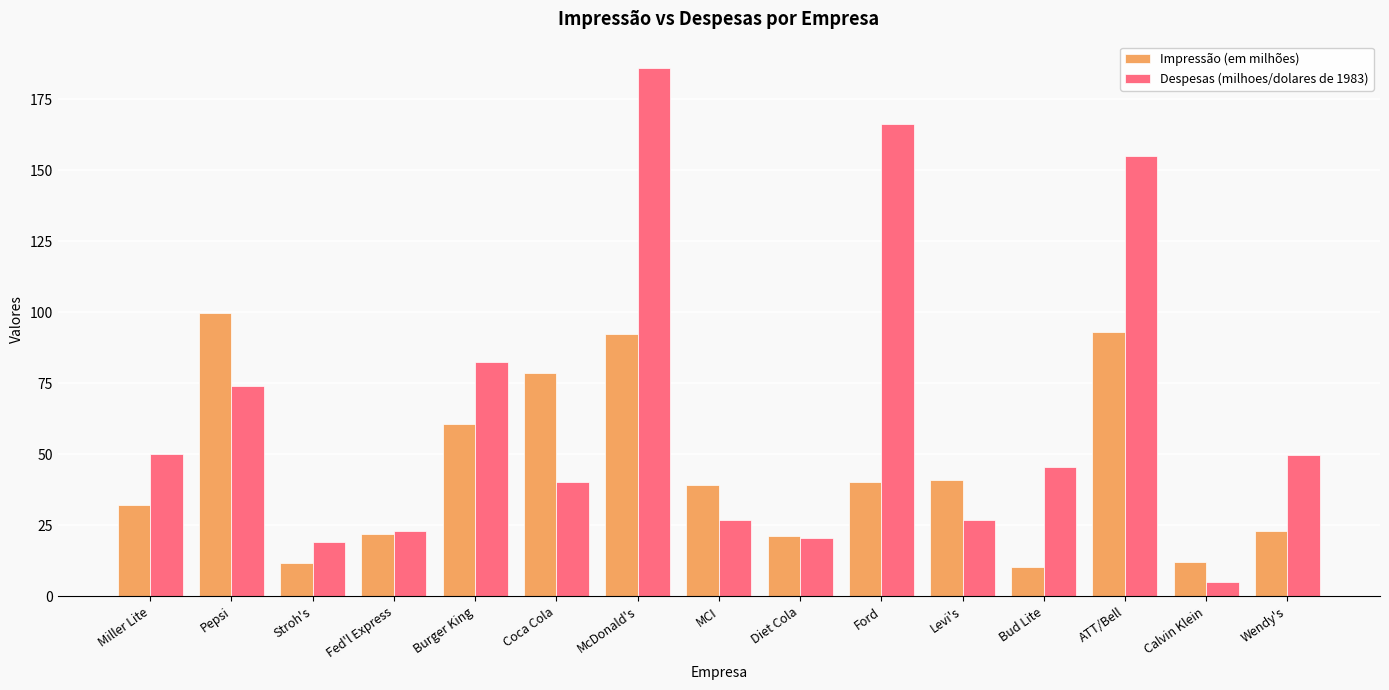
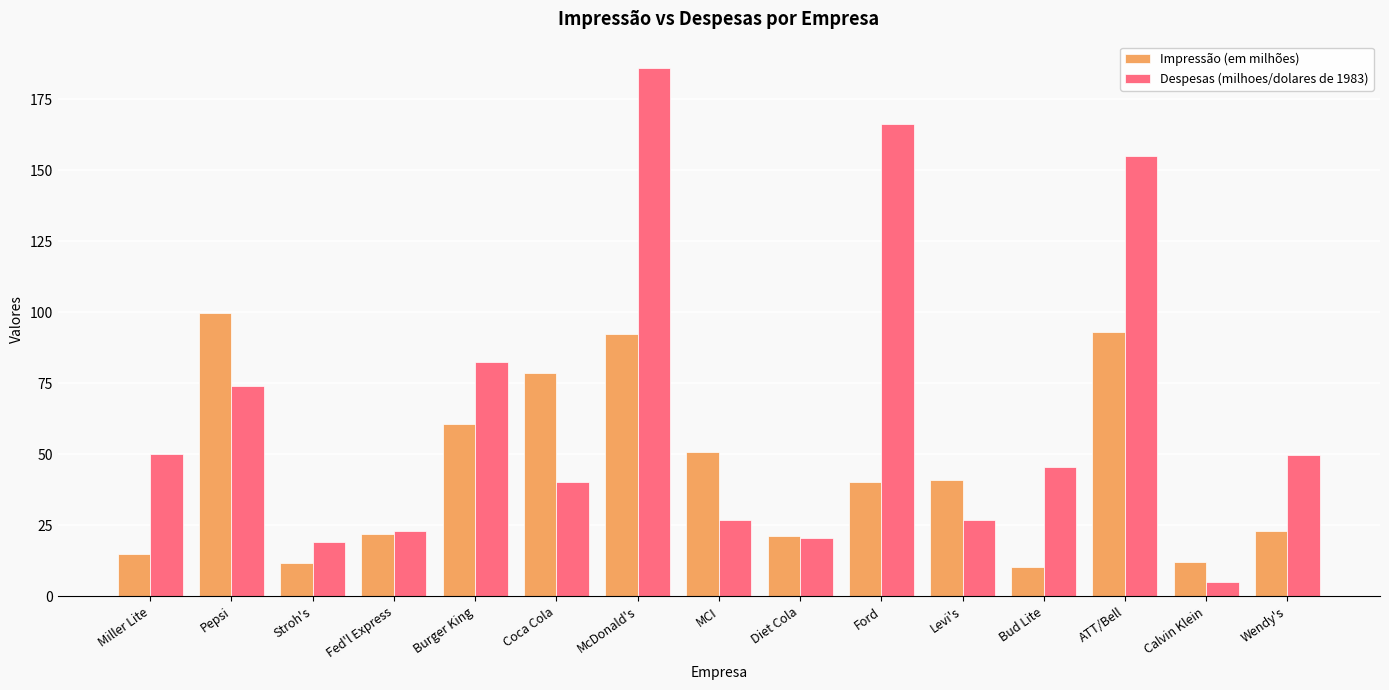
Impressão (em milhões), Miller Lite: 32 -> 15
Impressão (em milhões), MCI: 39 -> 51
